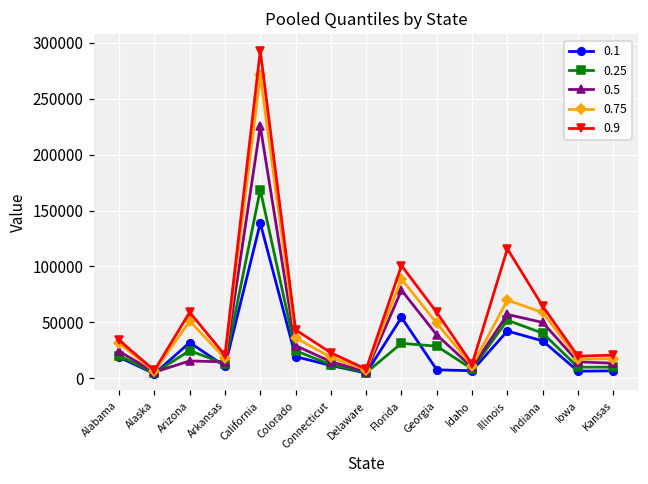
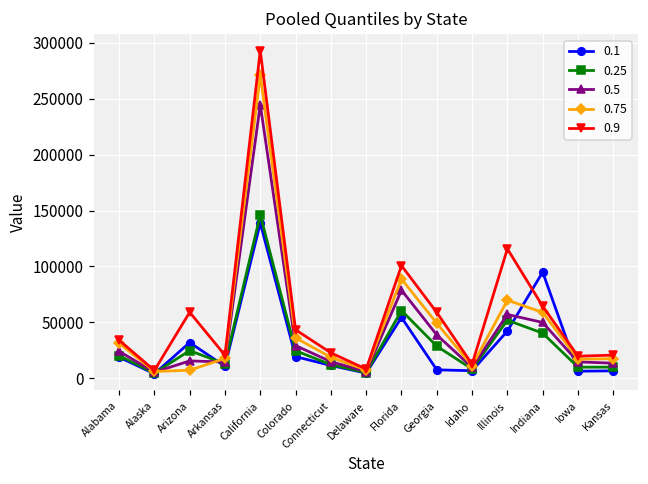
0.75, Arizona: 51000 -> 7000
0.25, California: 169000 -> 146000
0.5, California: 225000 -> 245000
0.25, Florida: 31000 -> 61000
0.1, Indiana: 33000 -> 95000
